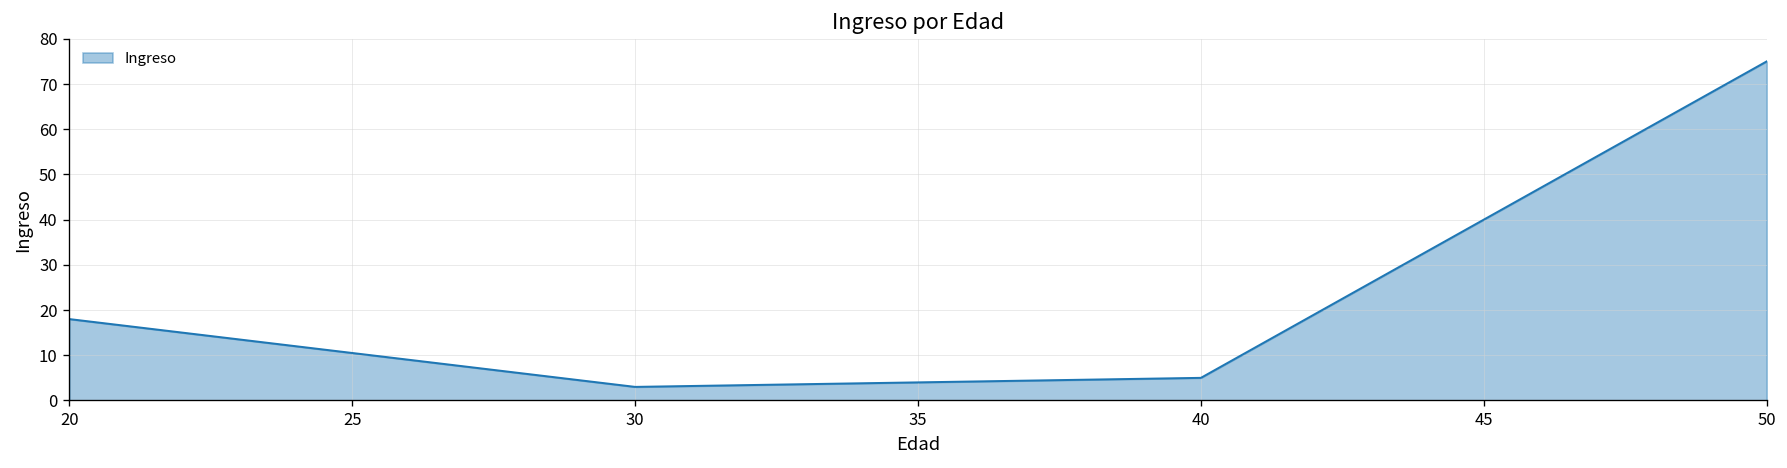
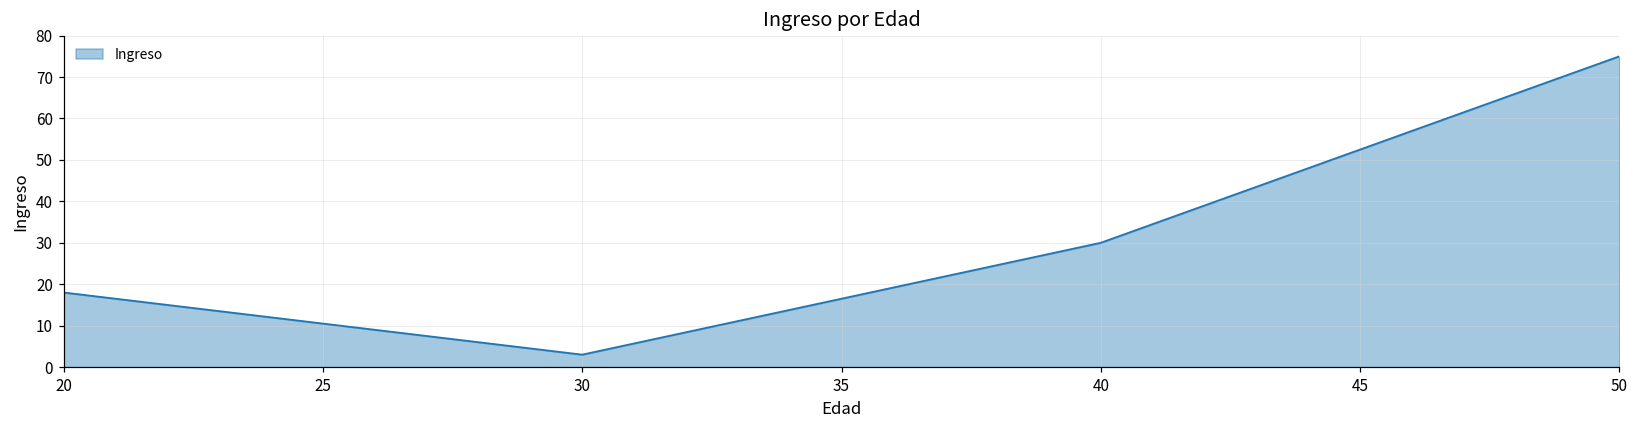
40: 5 -> 30
